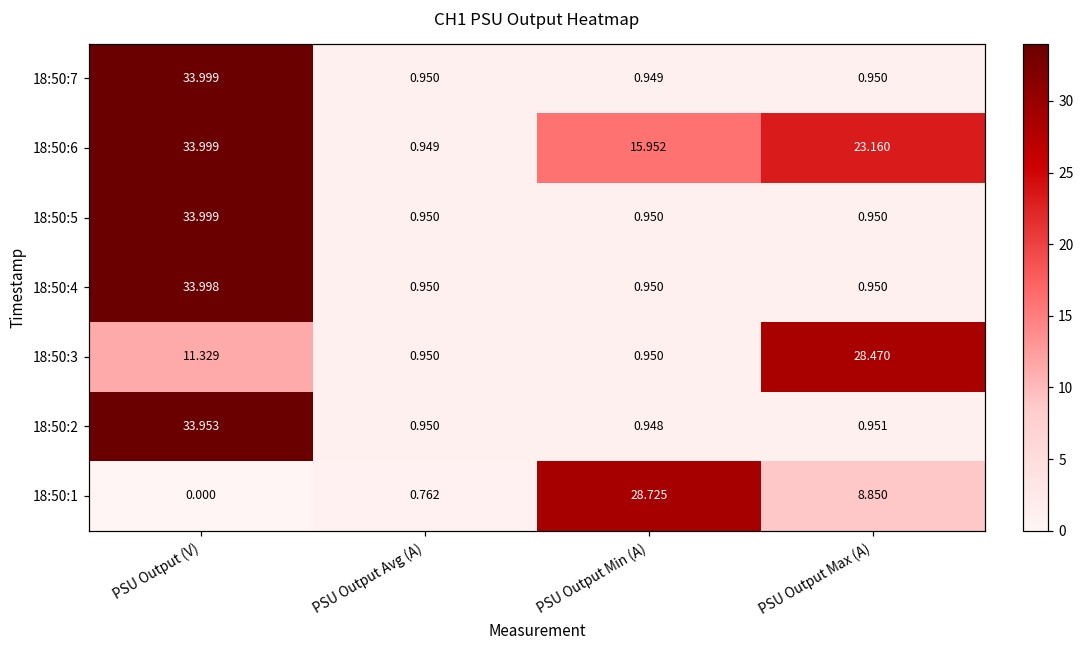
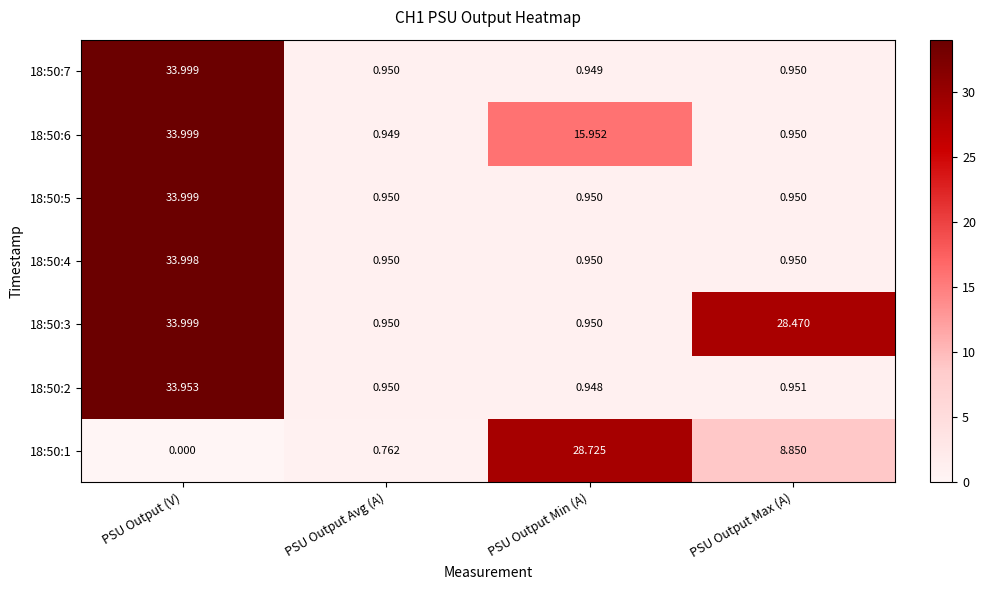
18:50:6, PSU Output Max (A): 23.160 -> 0.950
18:50:3, PSU Output (V): 11.329 -> 33.999
